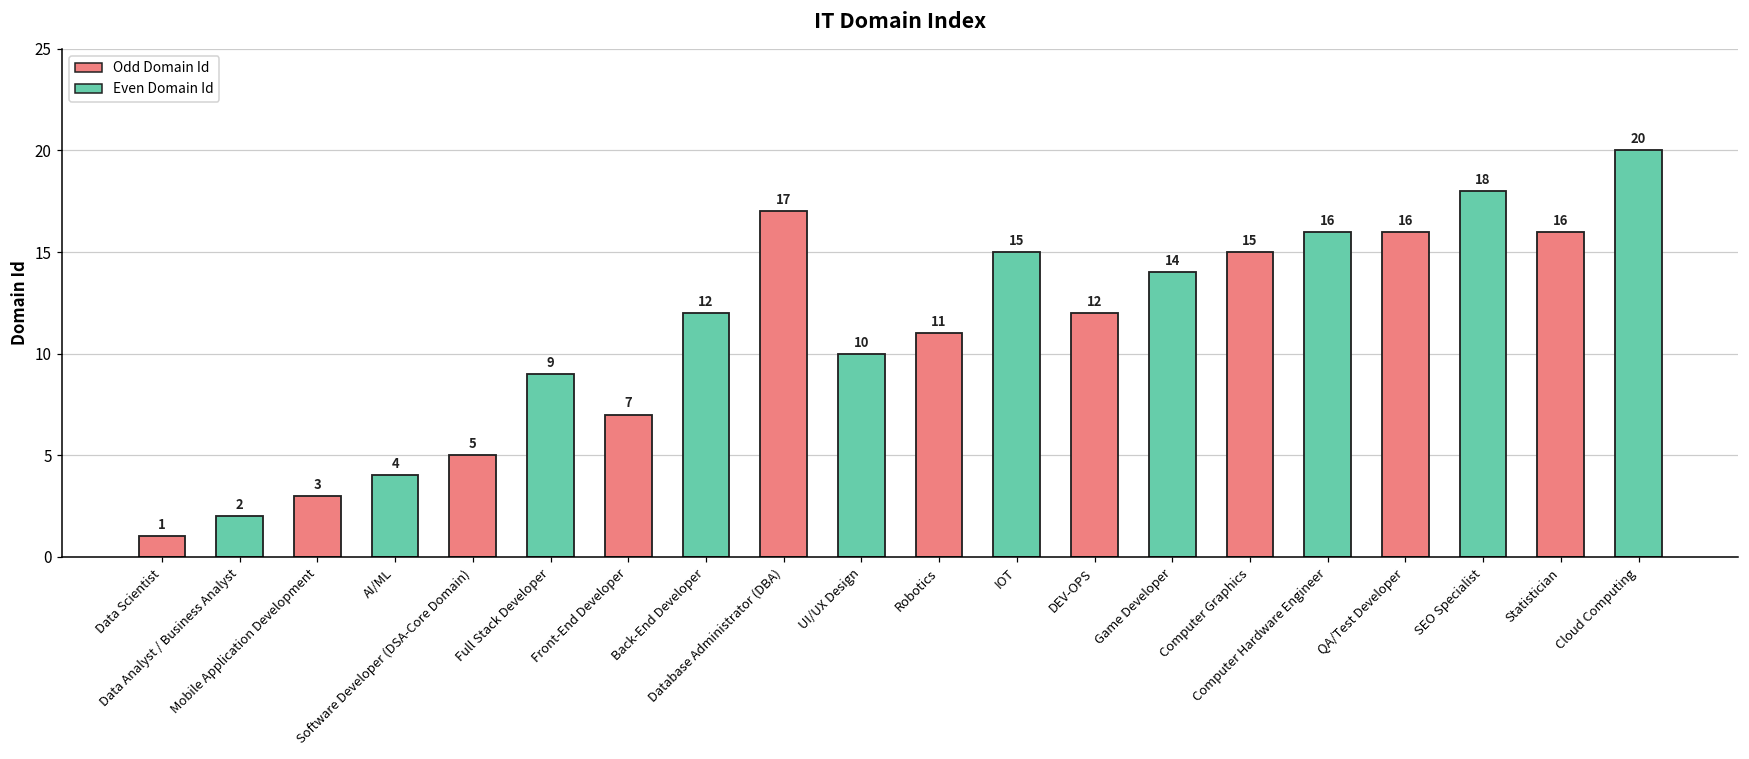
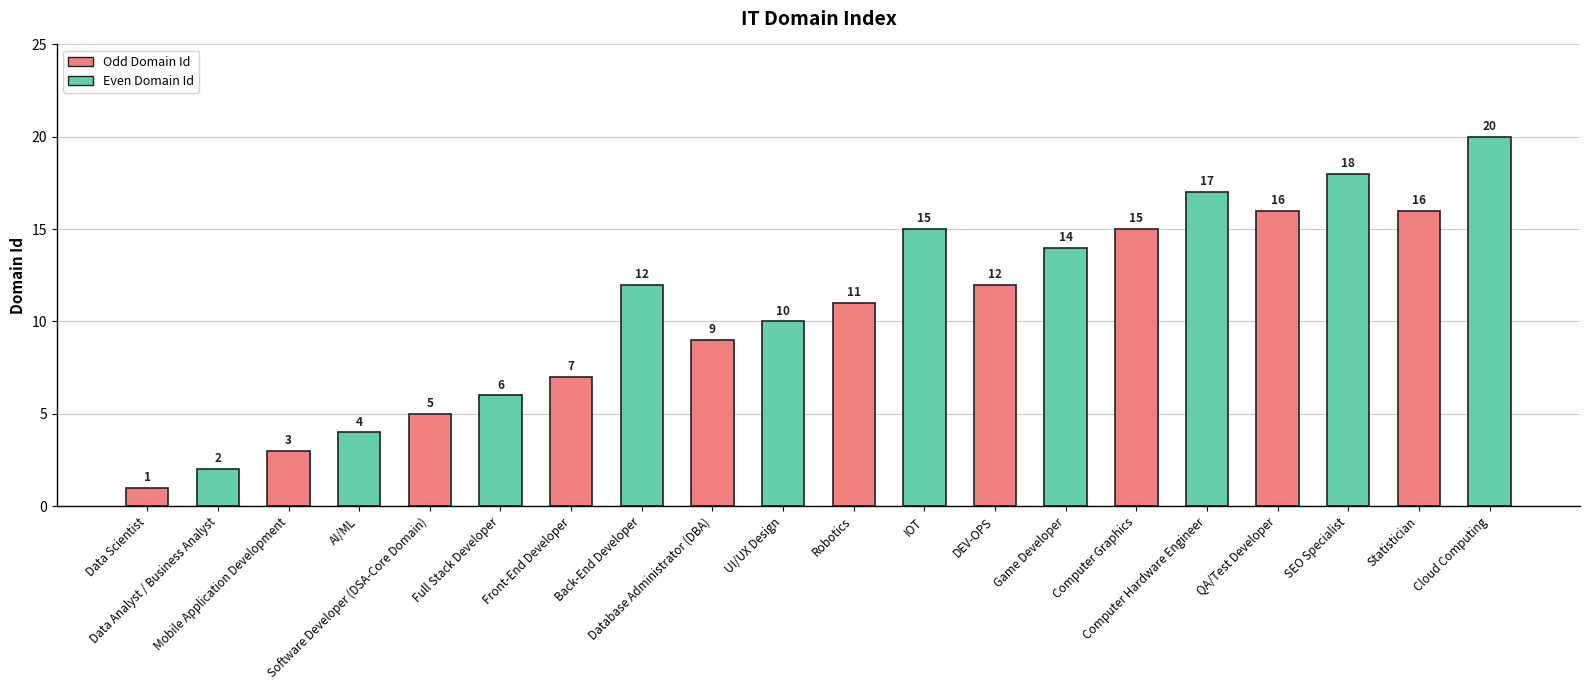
Full Stack Developer: 9 -> 6
Database Administrator (DBA): 17 -> 9
Computer Hardware Engineer: 16 -> 17
